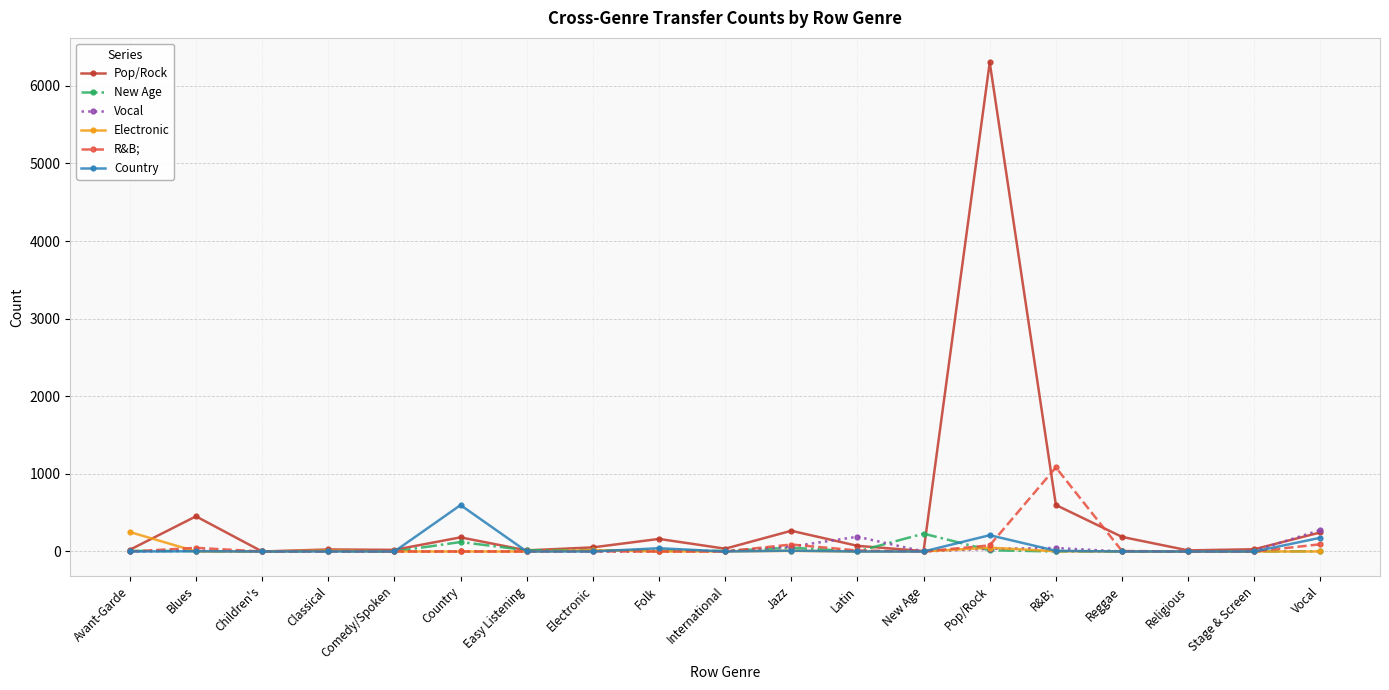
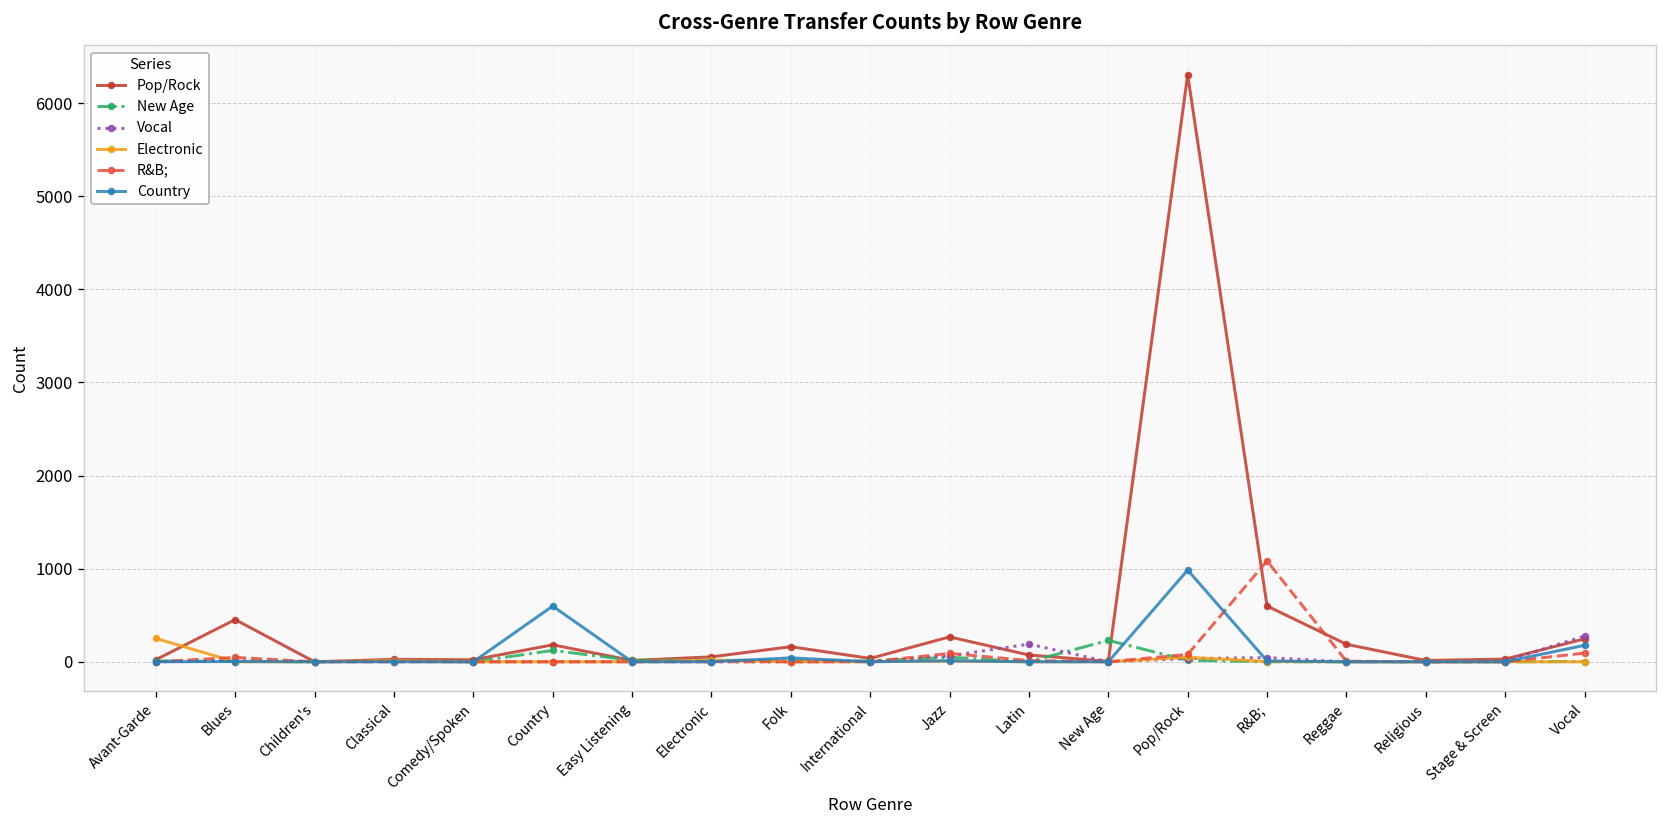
Country, Pop/Rock: 200 -> 1000
